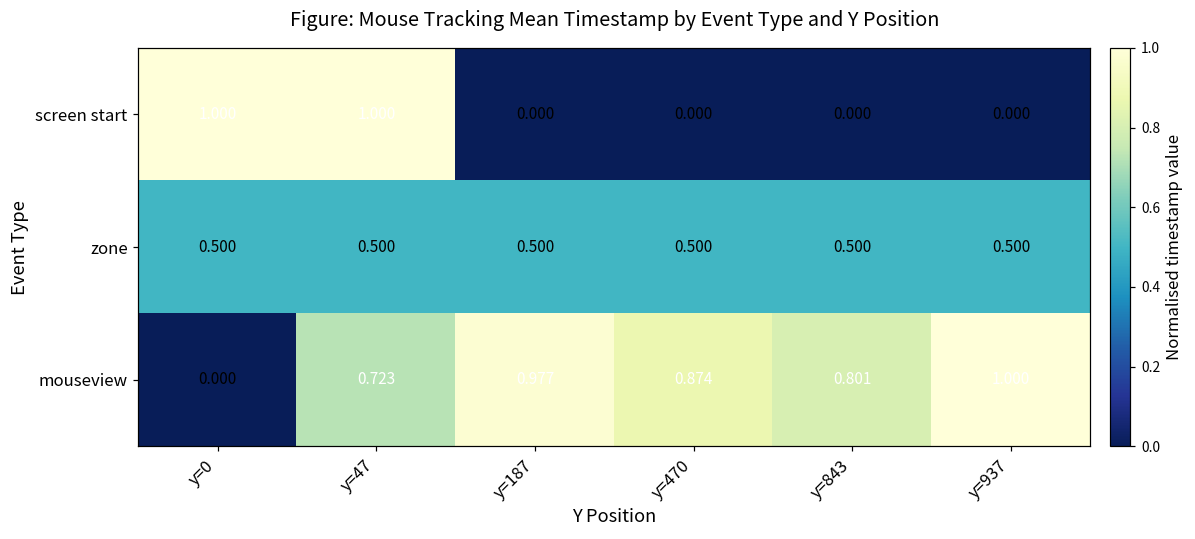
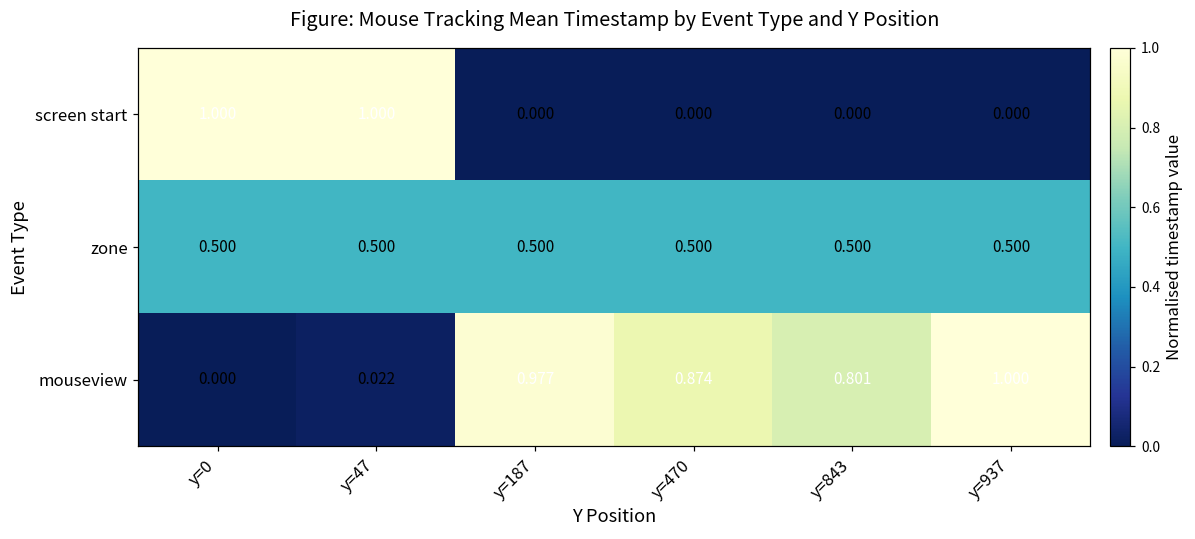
mouseview, y=47: 0.723 -> 0.022
